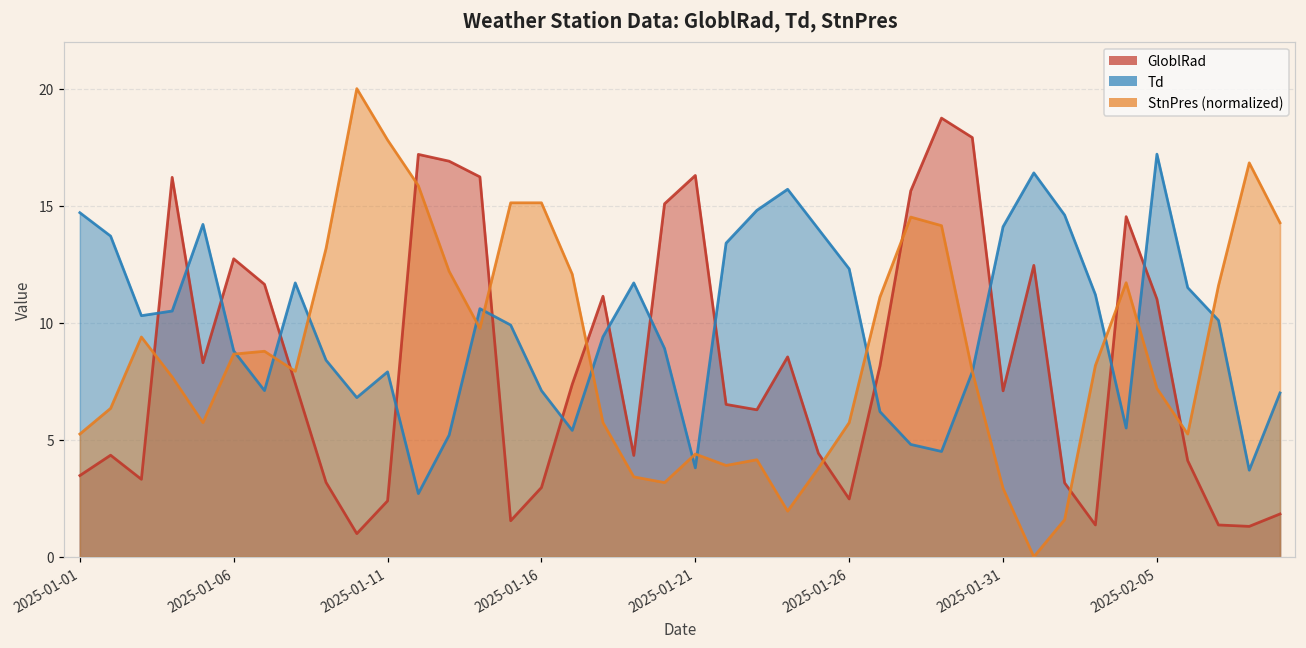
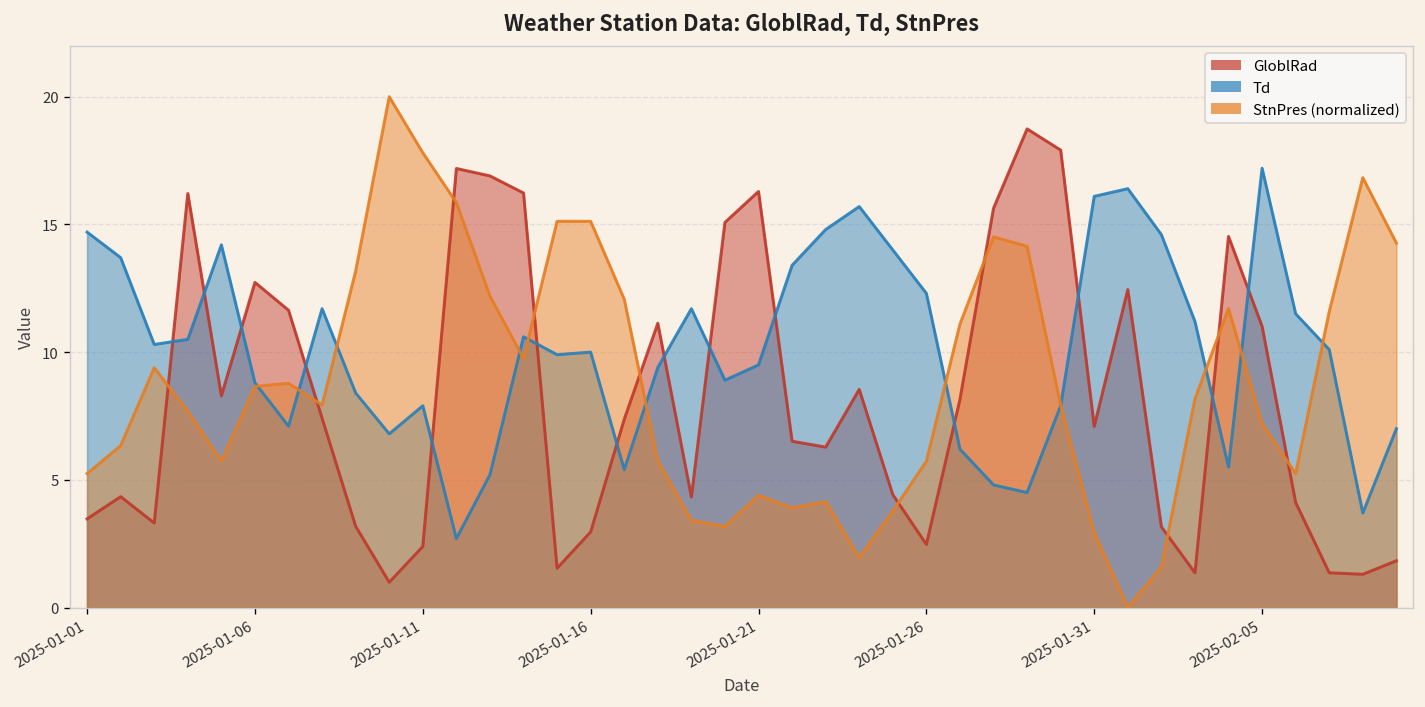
Td, 2025-01-16: 7.1 -> 10.0
Td, 2025-01-21: 3.8 -> 9.5
Td, 2025-01-31: 14.1 -> 16.1
